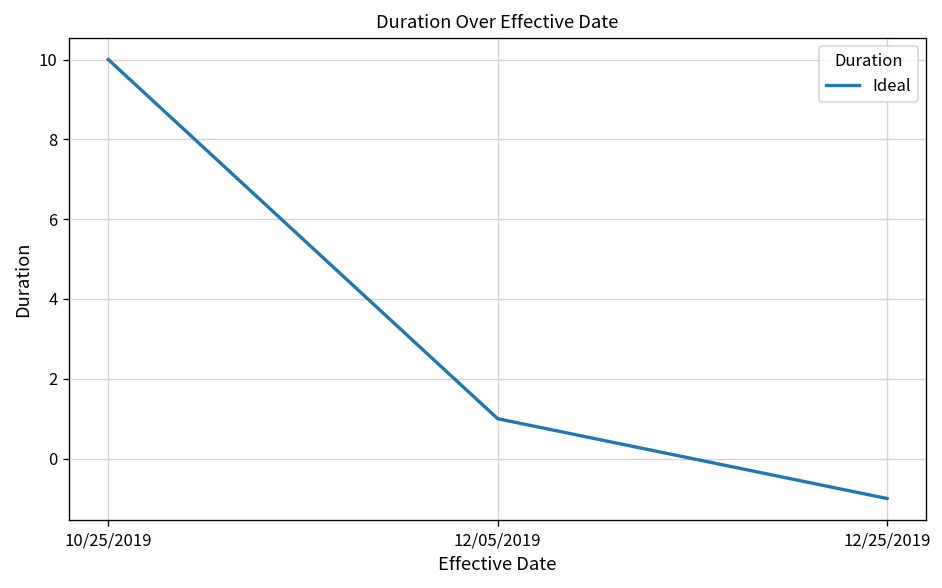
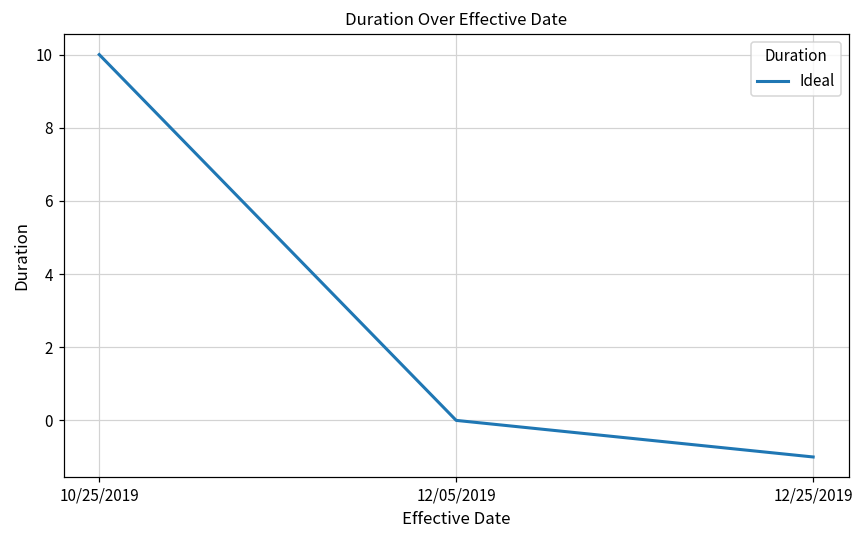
12/05/2019: 1 -> 0
